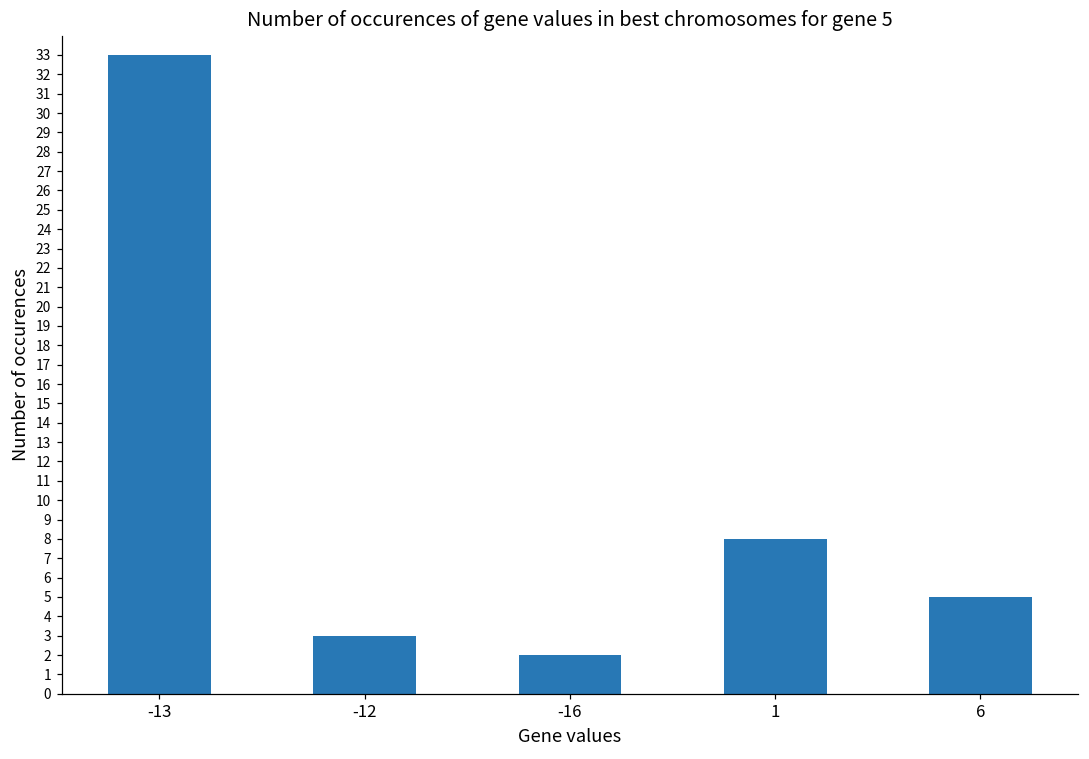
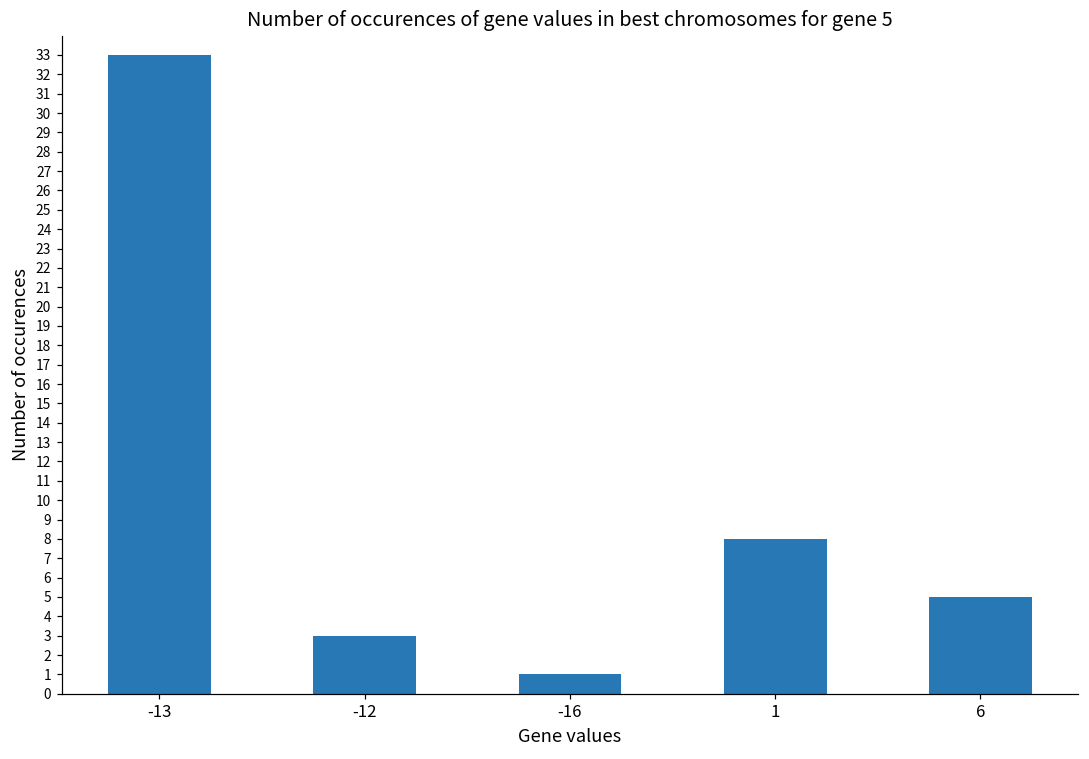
-16: 2 -> 1
